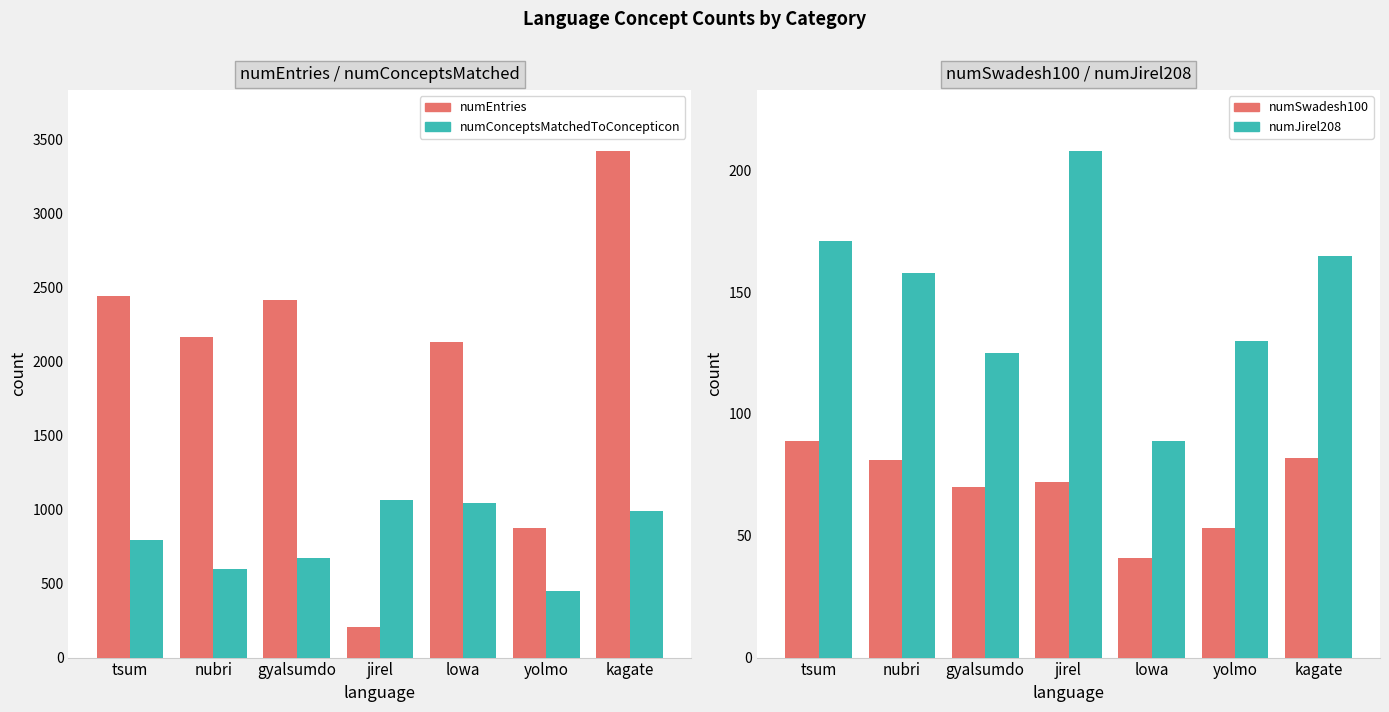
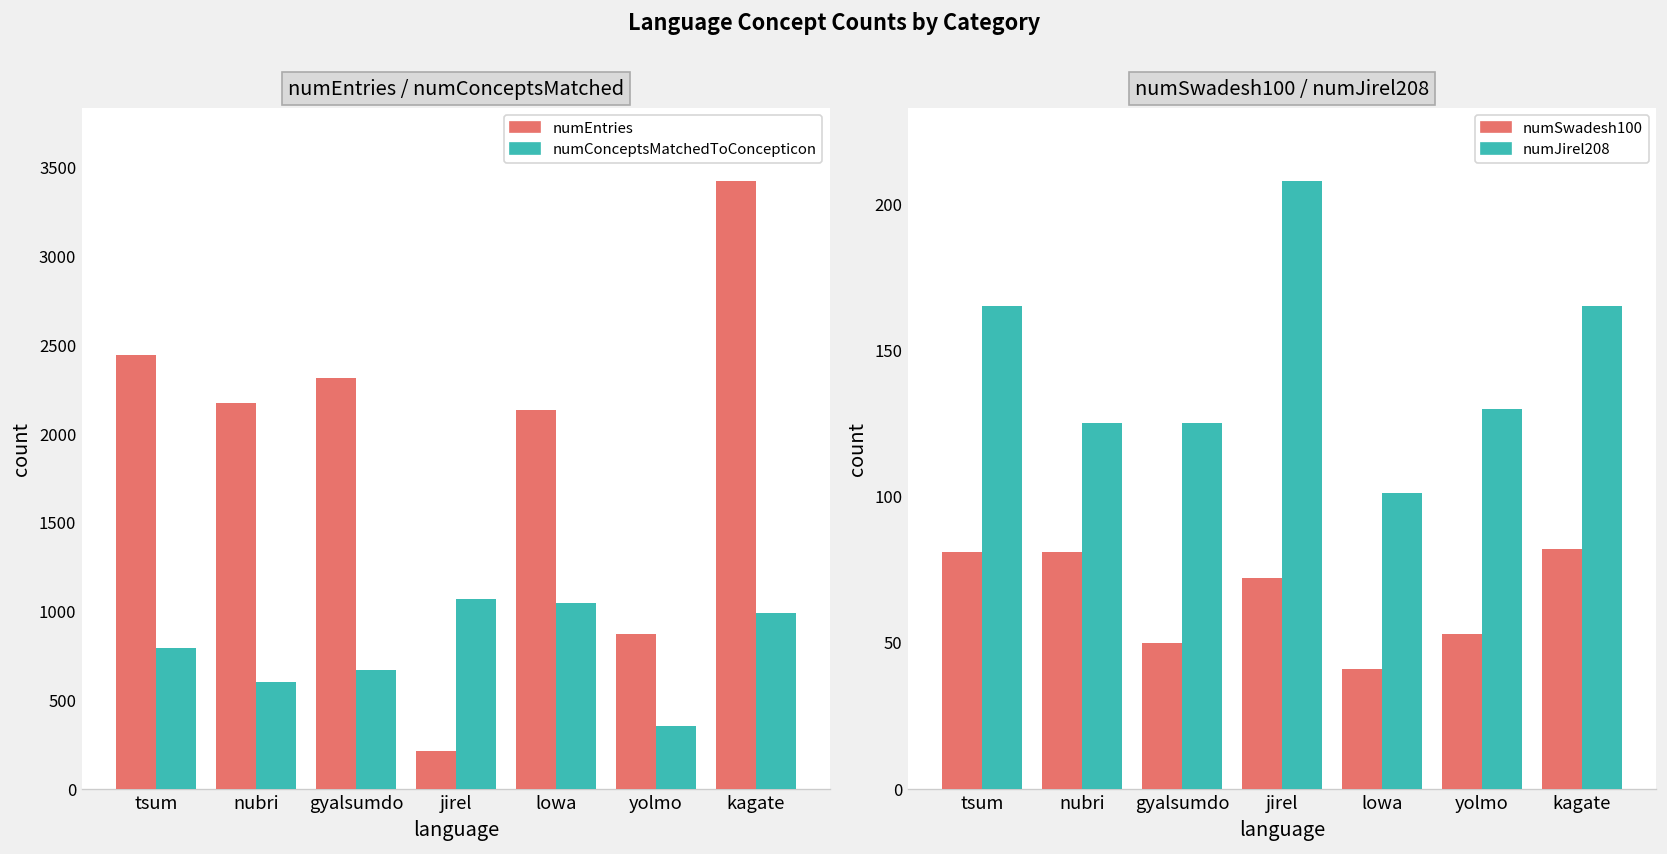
numEntries / numConceptsMatched, numEntries, gyalsumdo: 2420 -> 2320
numEntries / numConceptsMatched, numConceptsMatchedToConcepticon, yolmo: 450 -> 350
numSwadesh100 / numJirel208, numSwadesh100, tsum: 89 -> 81
numSwadesh100 / numJirel208, numJirel208, tsum: 171 -> 165
numSwadesh100 / numJirel208, numJirel208, nubri: 158 -> 125
numSwadesh100 / numJirel208, numSwadesh100, gyalsumdo: 70 -> 50
numSwadesh100 / numJirel208, numJirel208, lowa: 89 -> 101
